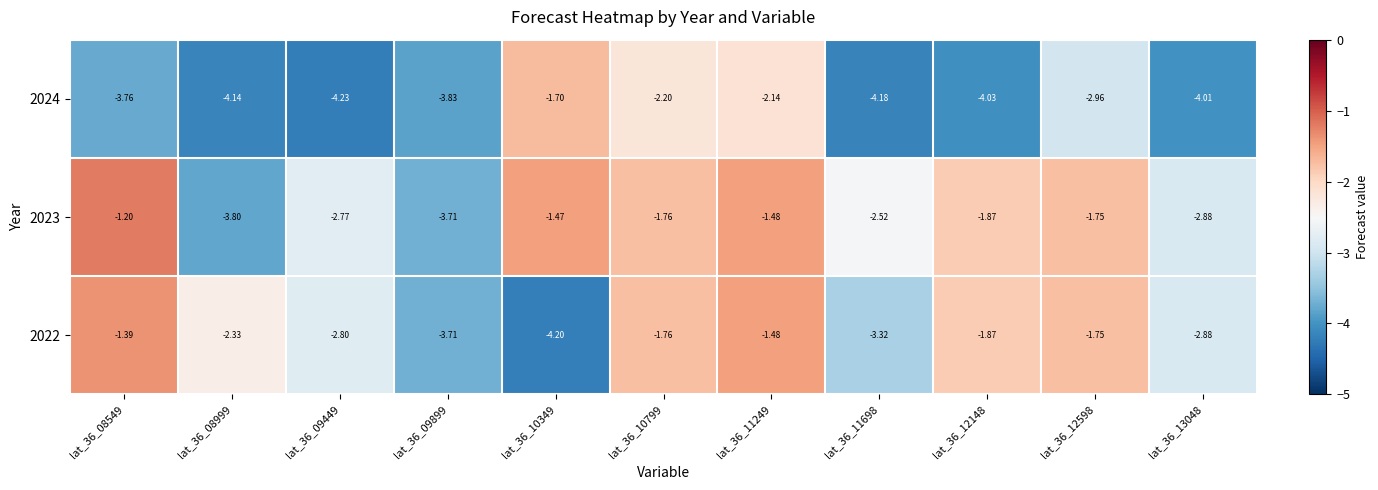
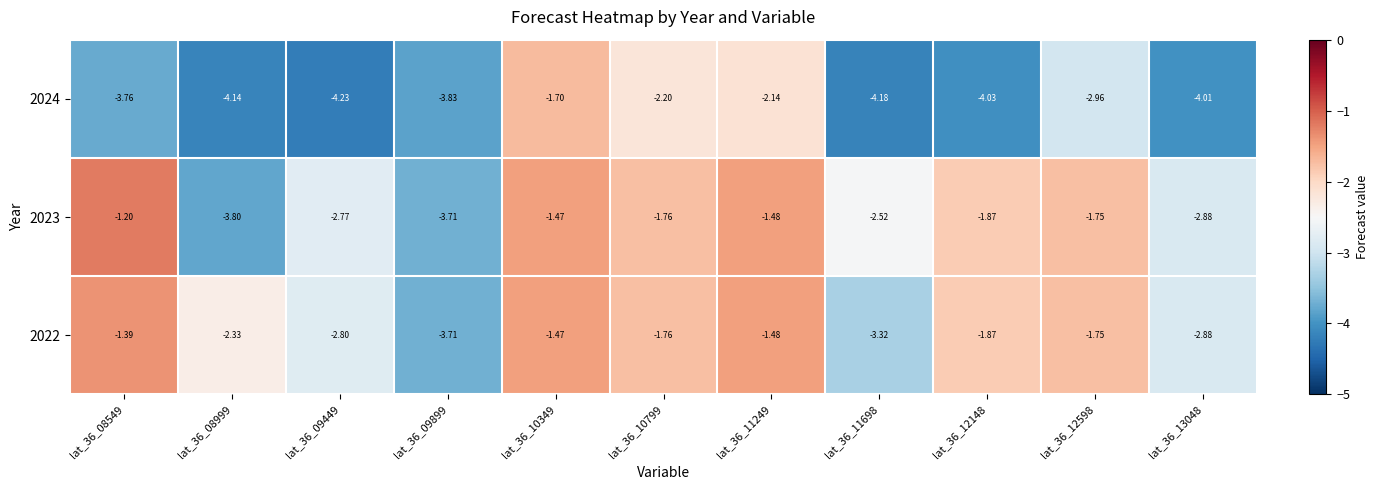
2022, lat_36_10349: -4.20 -> -1.47
